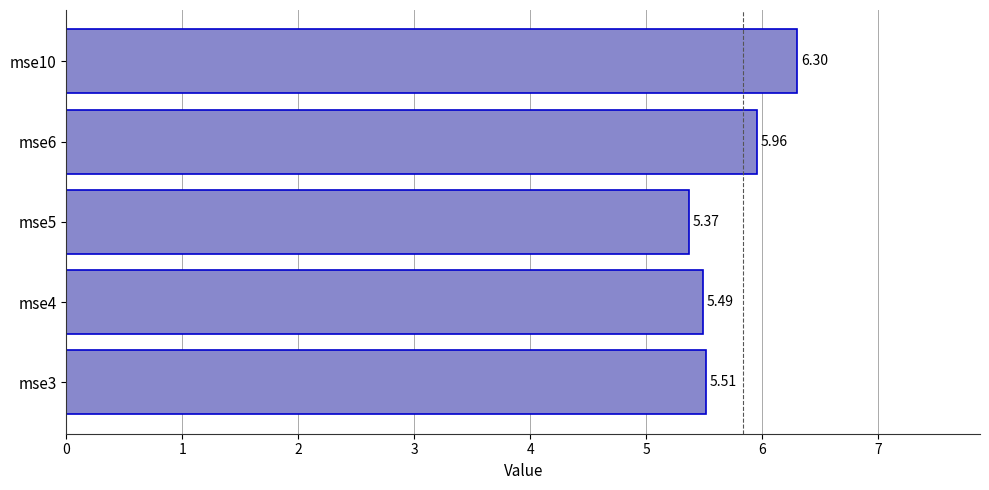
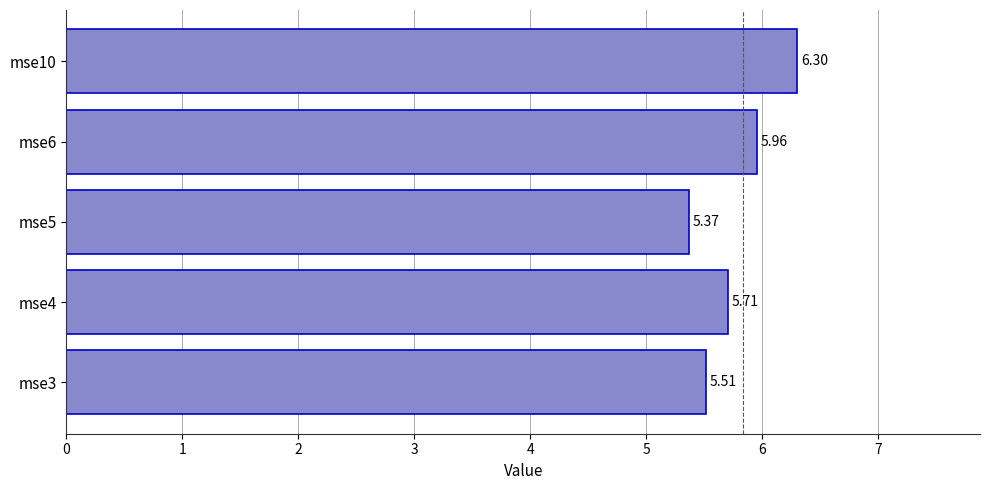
mse4: 5.49 -> 5.71
